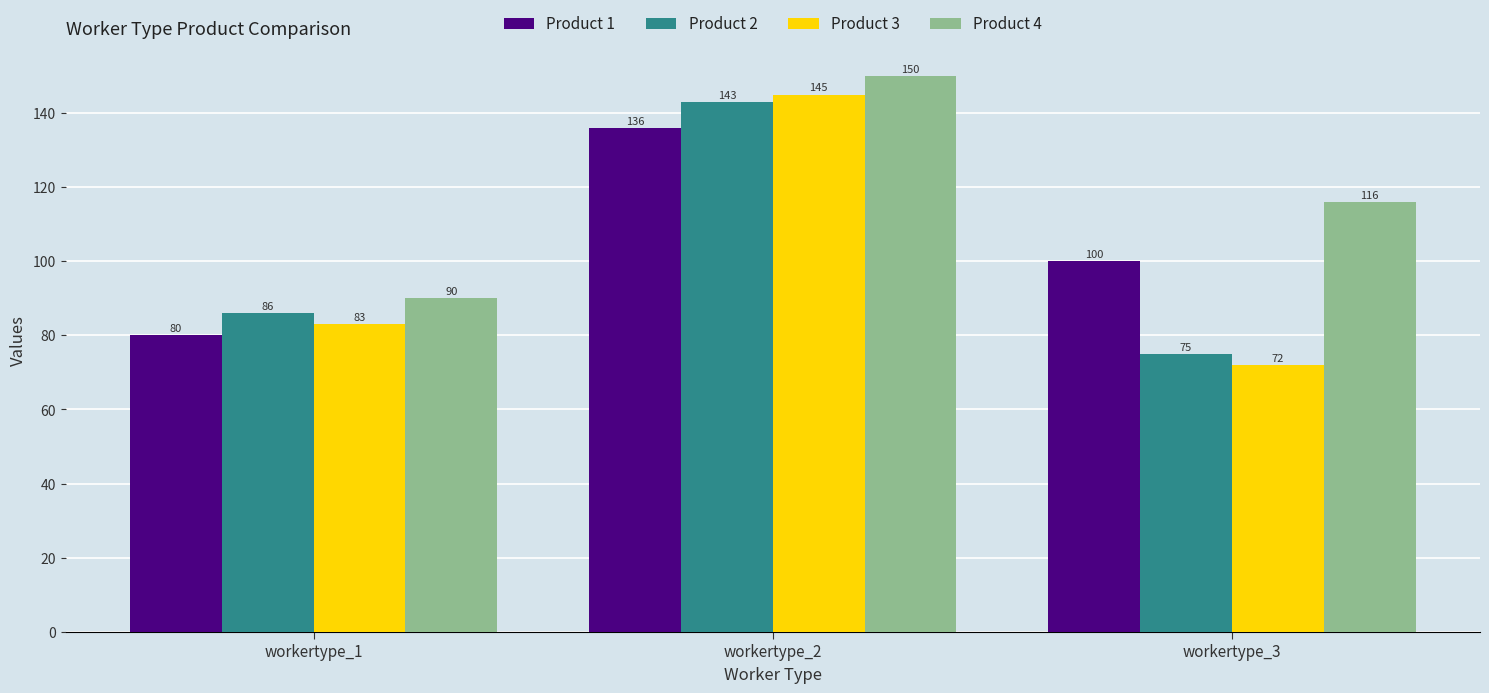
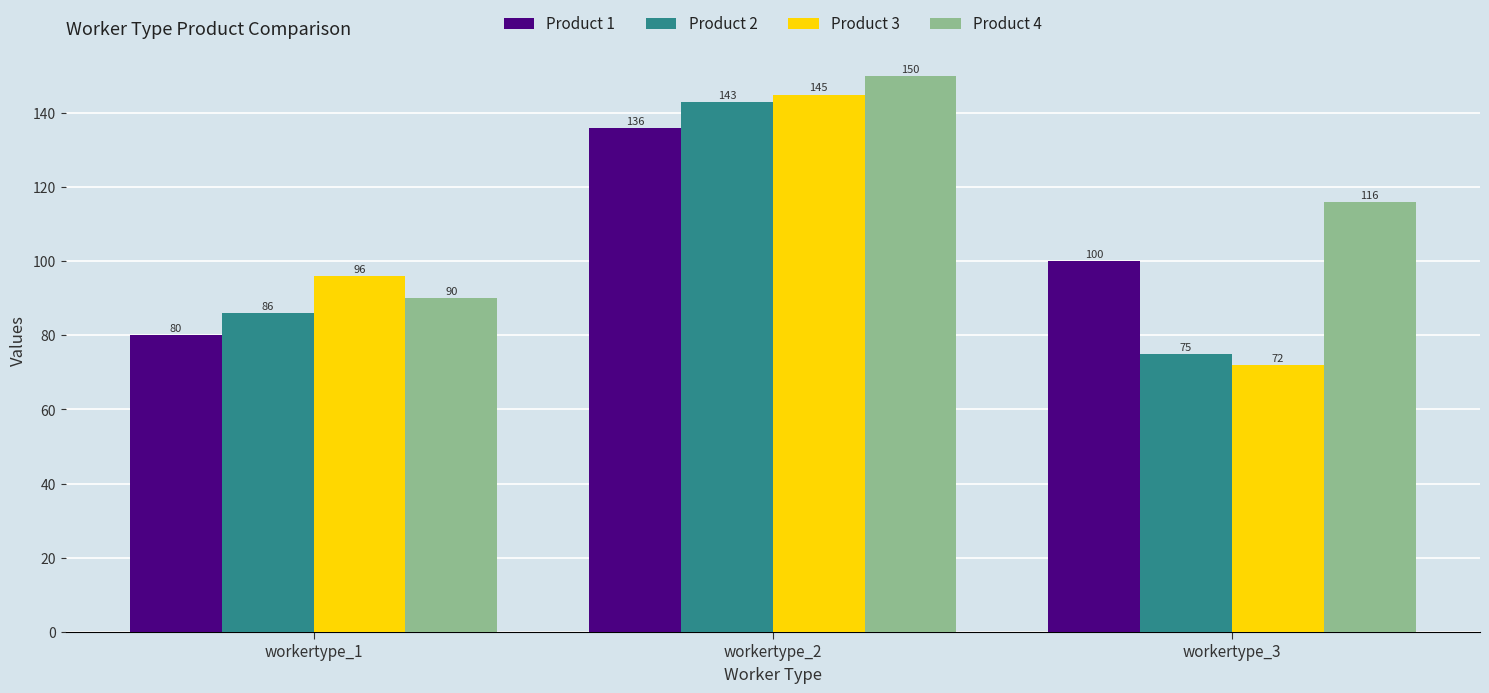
Product 3, workertype_1: 83 -> 96
